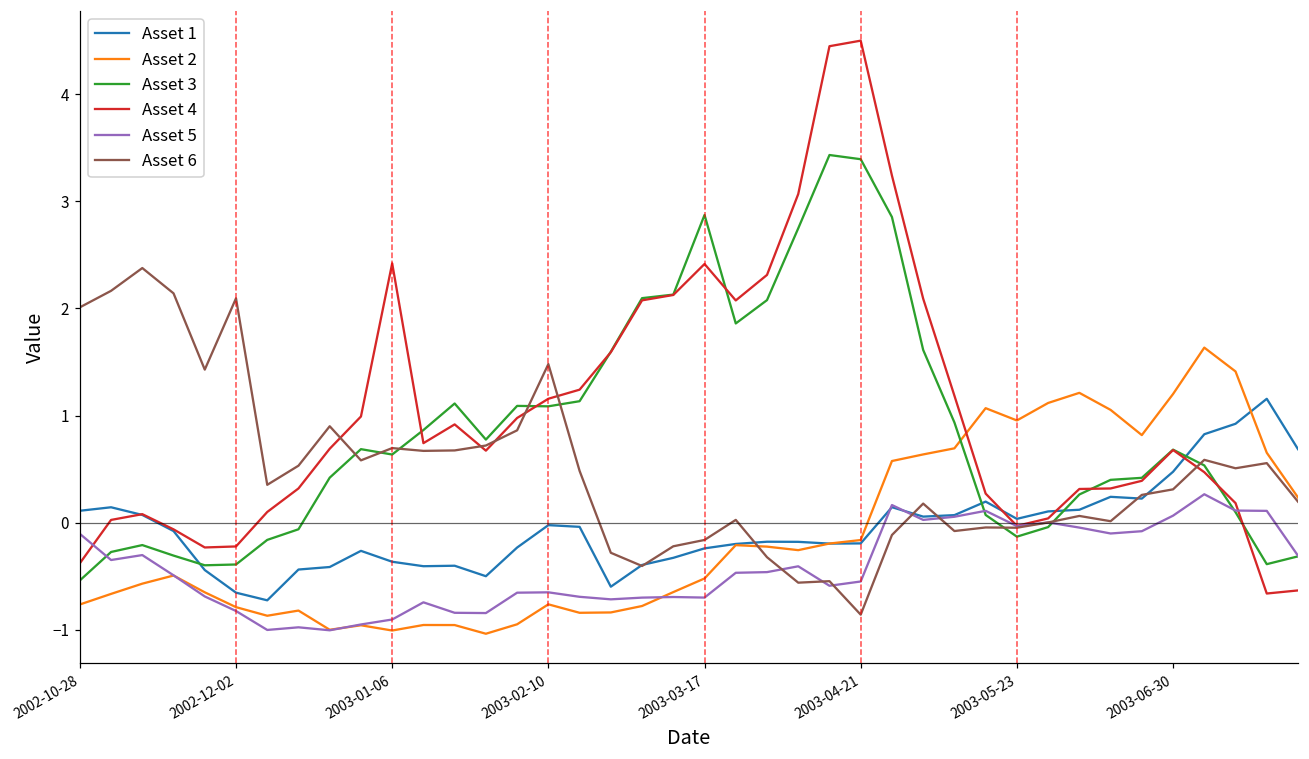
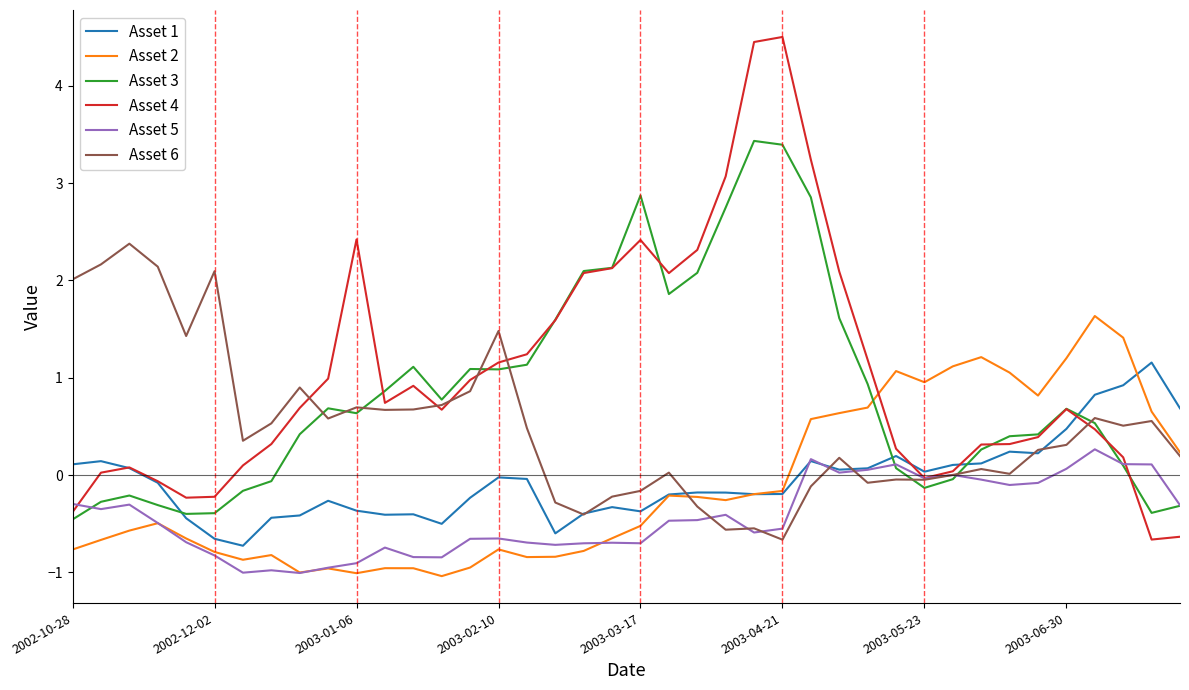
Asset 3, 2002-10-28: -0.54 -> -0.46
Asset 5, 2002-10-28: -0.1 -> -0.3
Asset 1, 2003-03-17: -0.2 -> -0.4
Asset 6, 2003-04-21: -0.9 -> -0.7
